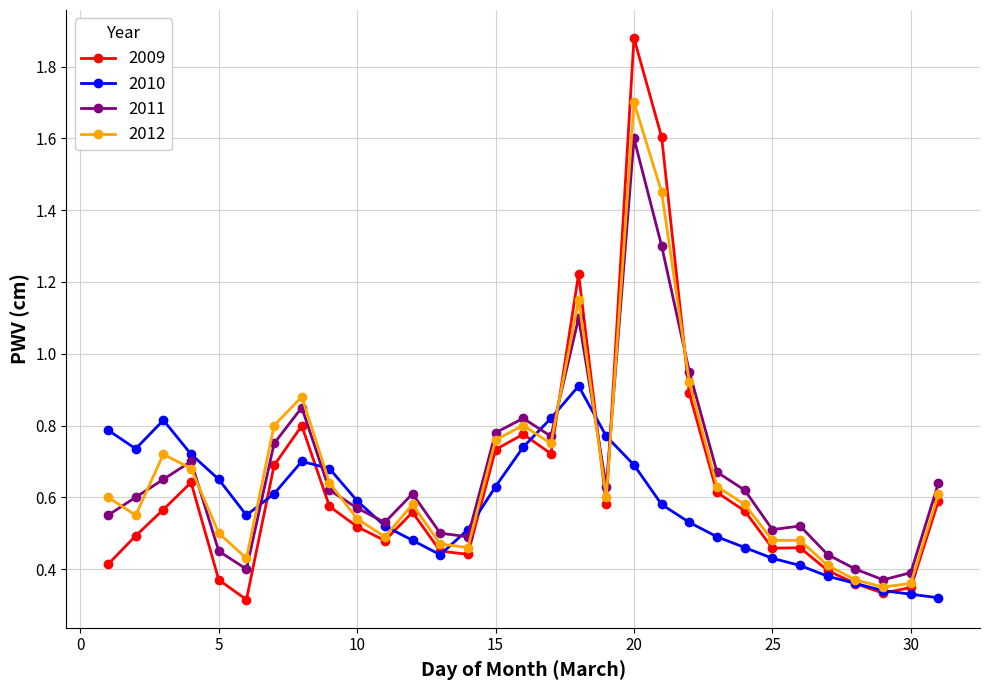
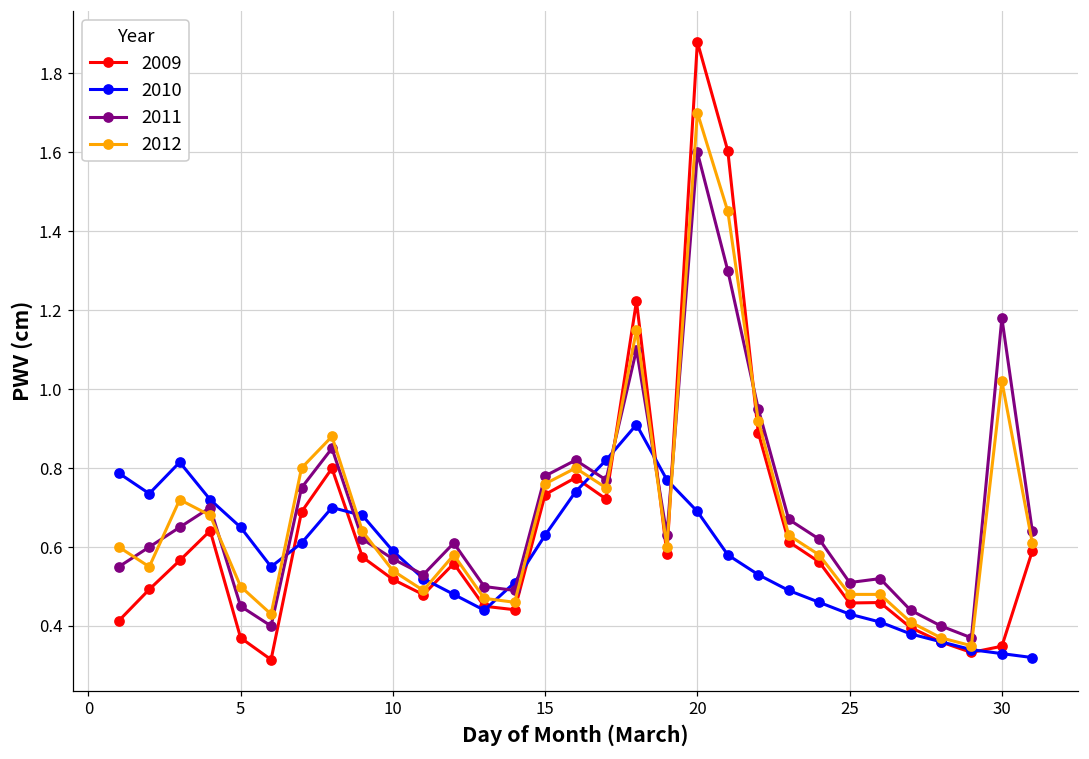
2011, 30: 0.39 -> 1.18
2012, 30: 0.36 -> 1.02
